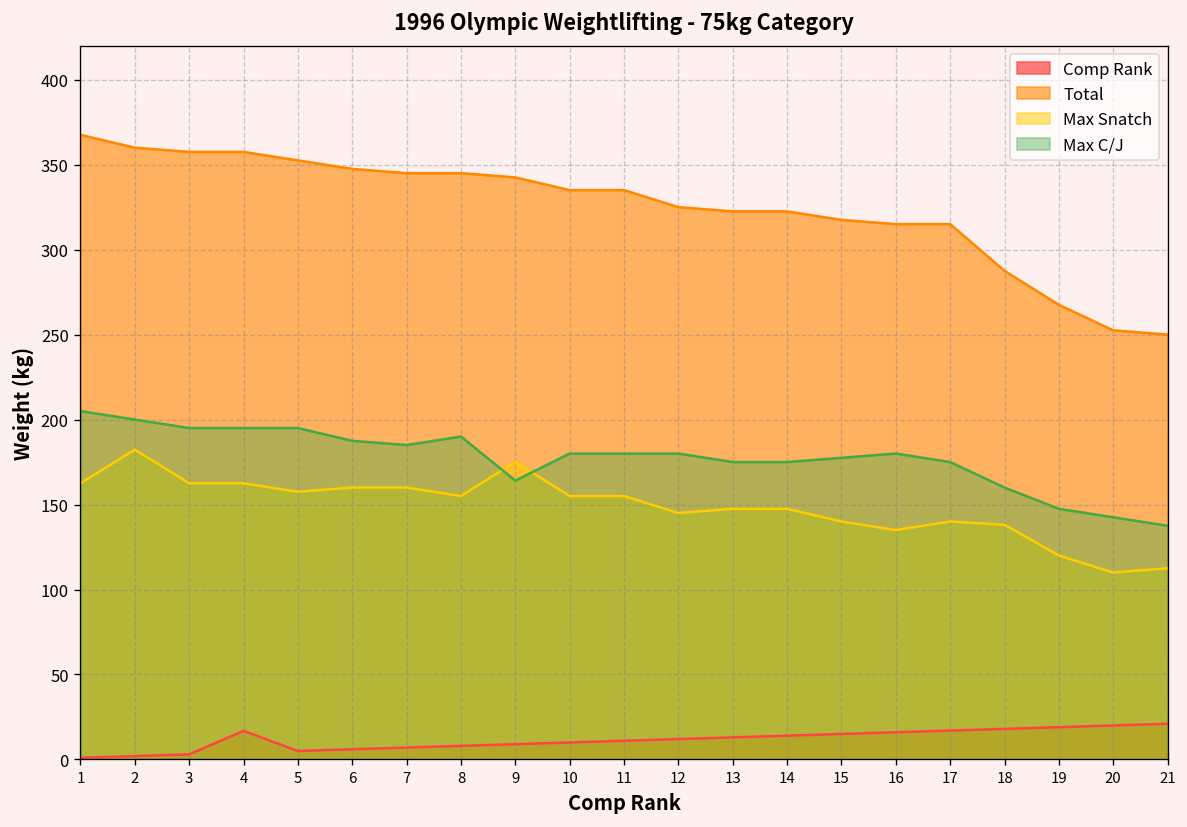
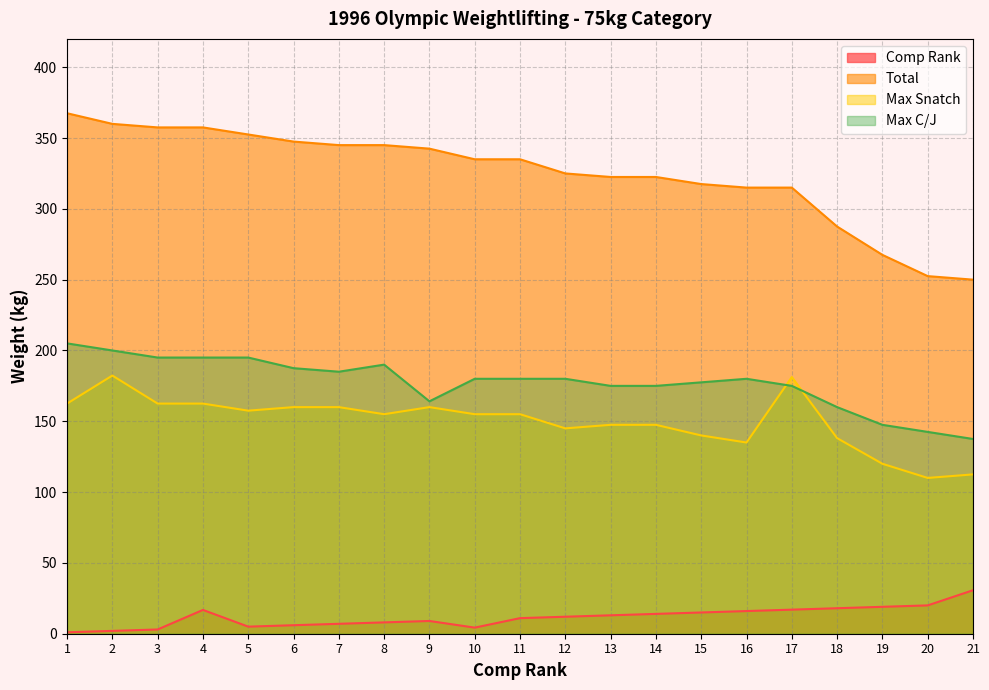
Max Snatch, 9: 175 -> 160
Comp Rank, 10: 10 -> 4
Max Snatch, 17: 140 -> 181
Comp Rank, 21: 21 -> 31
